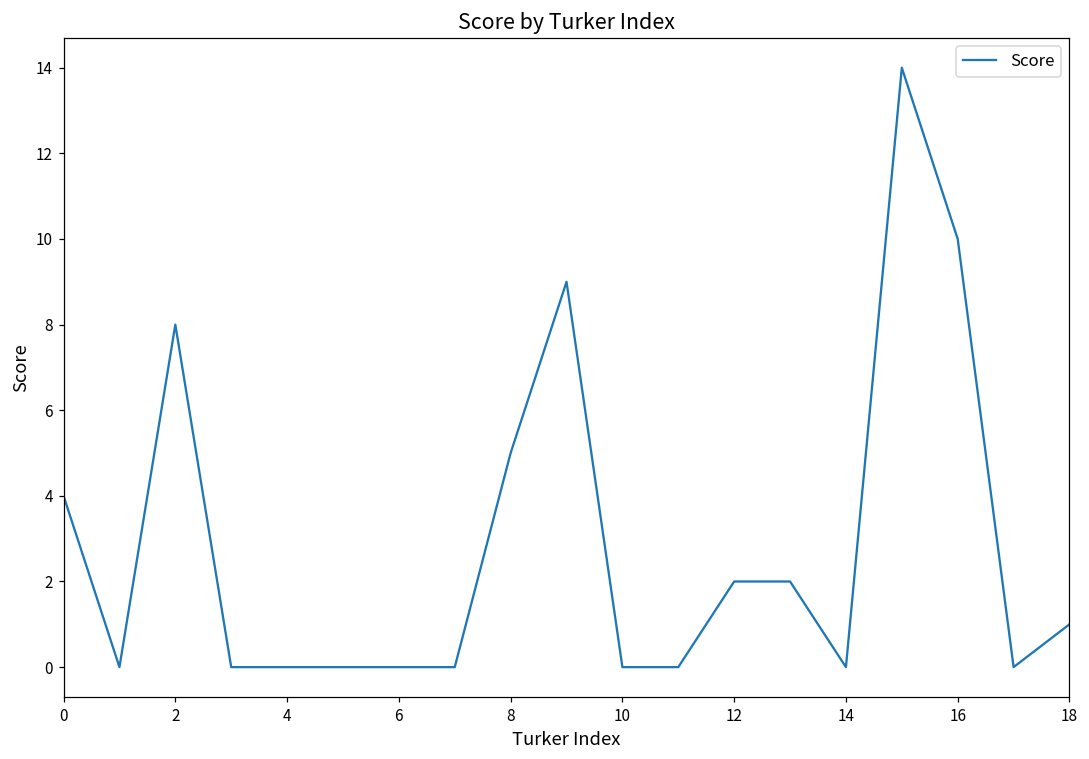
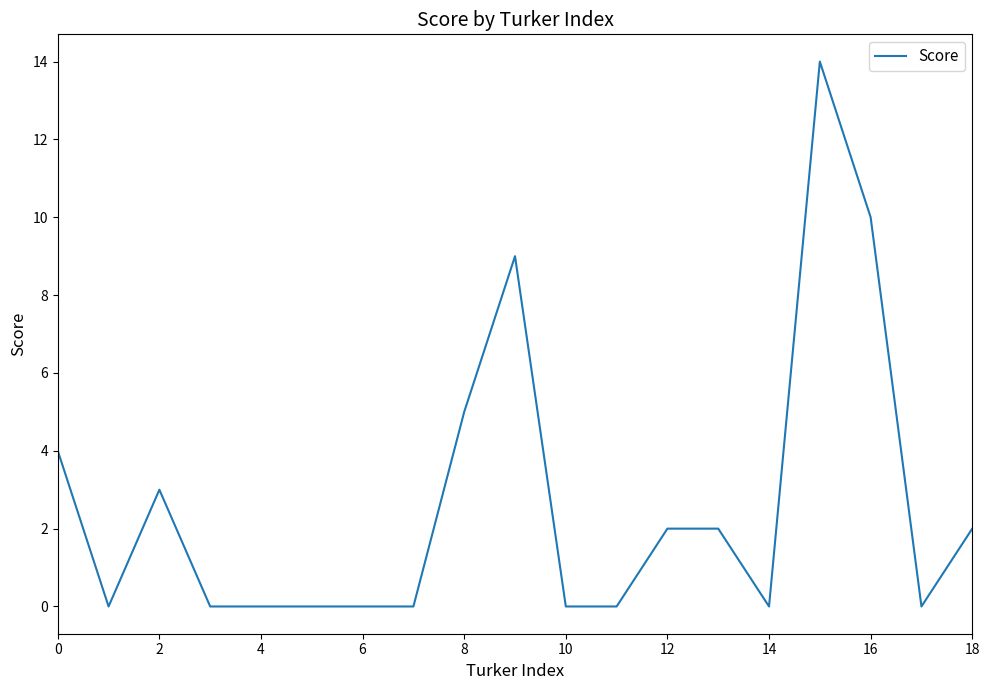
2: 8 -> 3
18: 1 -> 2
